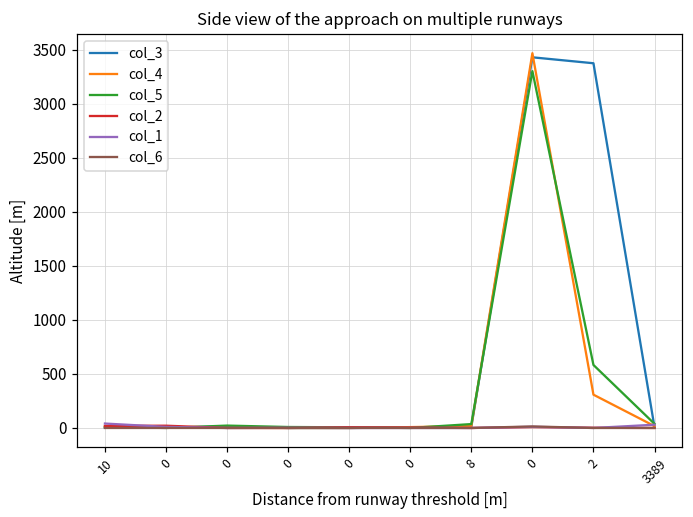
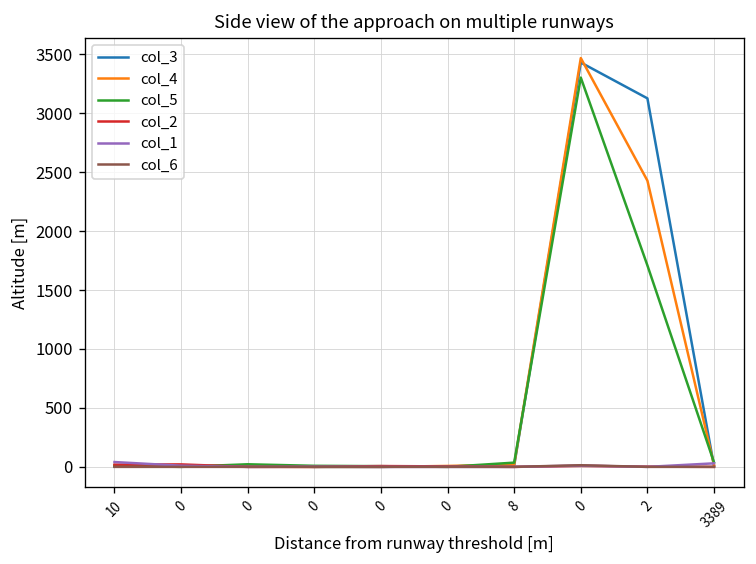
col_3, 2: 3400 -> 3100
col_4, 2: 300 -> 2400
col_5, 2: 600 -> 1700
